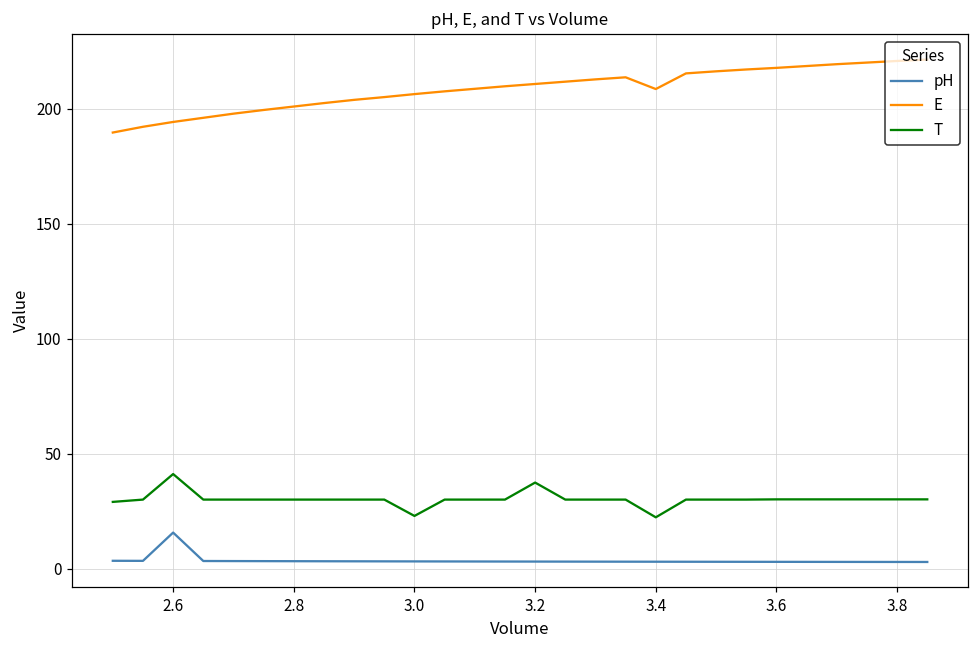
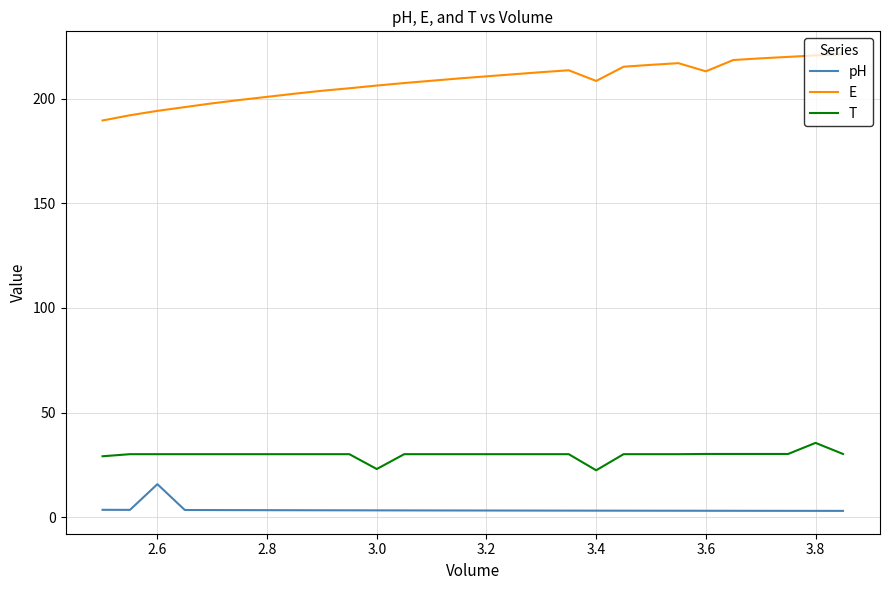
T, 2.6: 41 -> 30
T, 3.2: 38 -> 30
E, 3.6: 218 -> 213
T, 3.8: 30 -> 36
